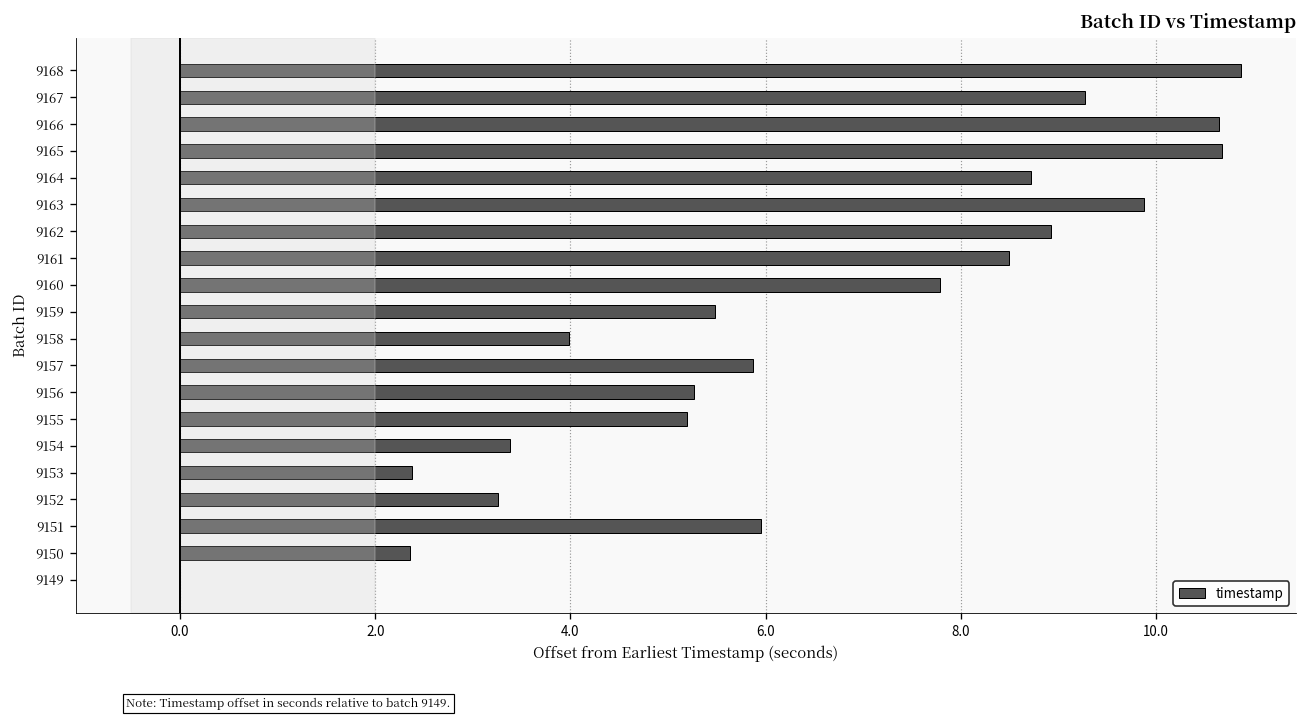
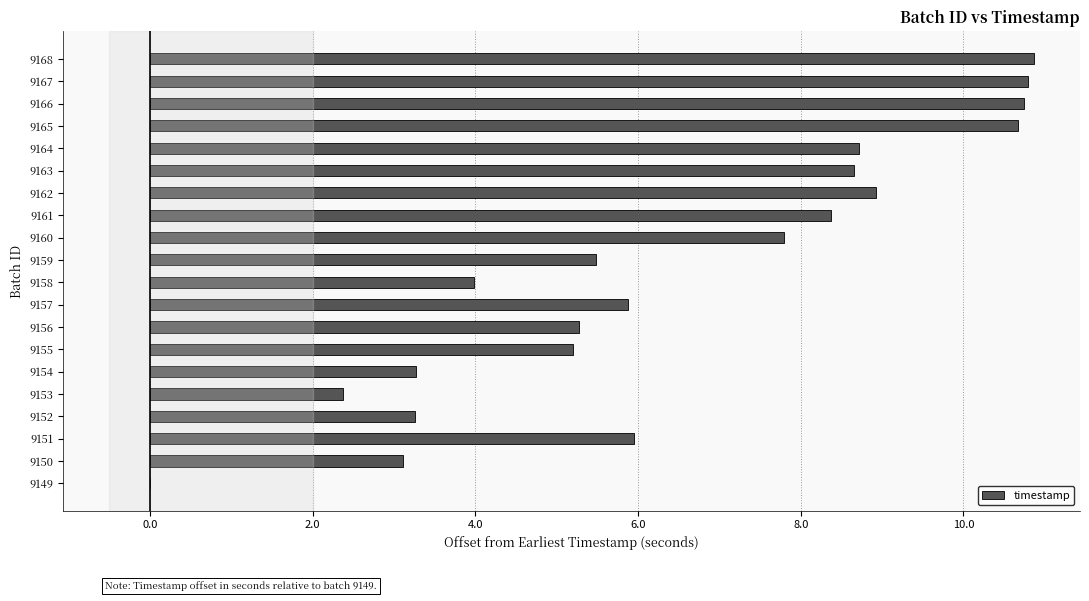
9167: 9.3 -> 10.8
9166: 10.6 -> 10.7
9163: 9.9 -> 8.7
9161: 8.5 -> 8.4
9154: 3.4 -> 3.3
9150: 2.4 -> 3.1
